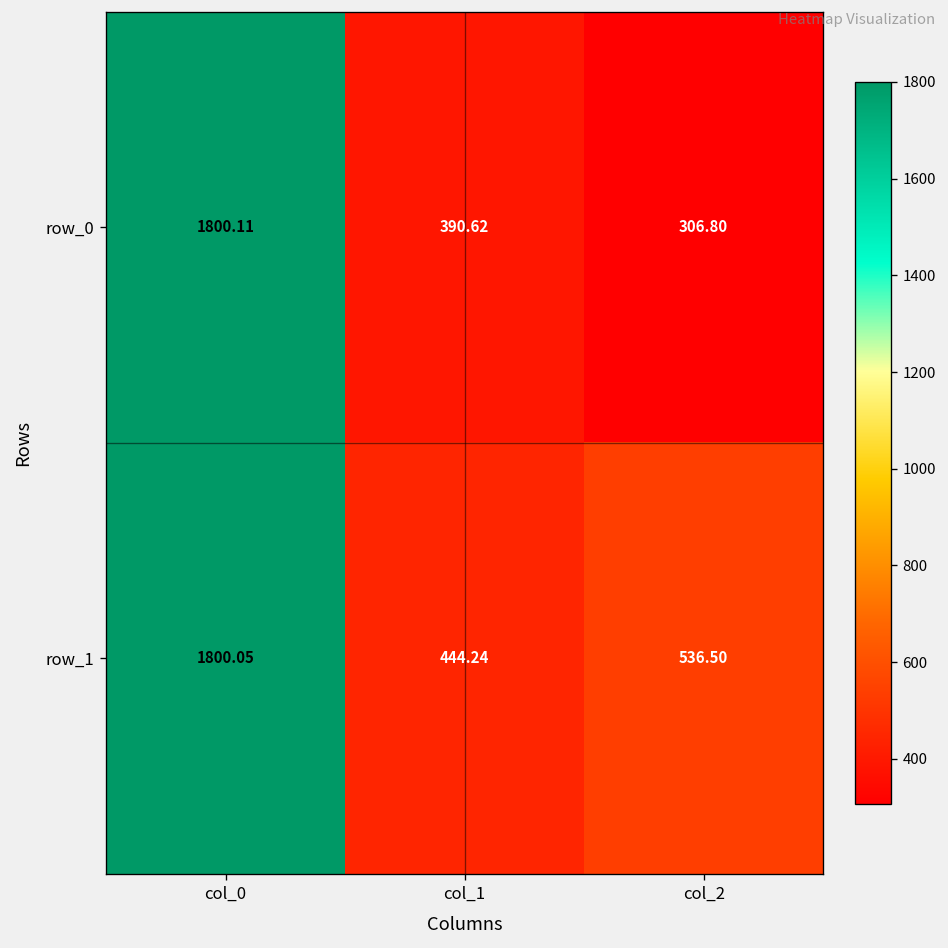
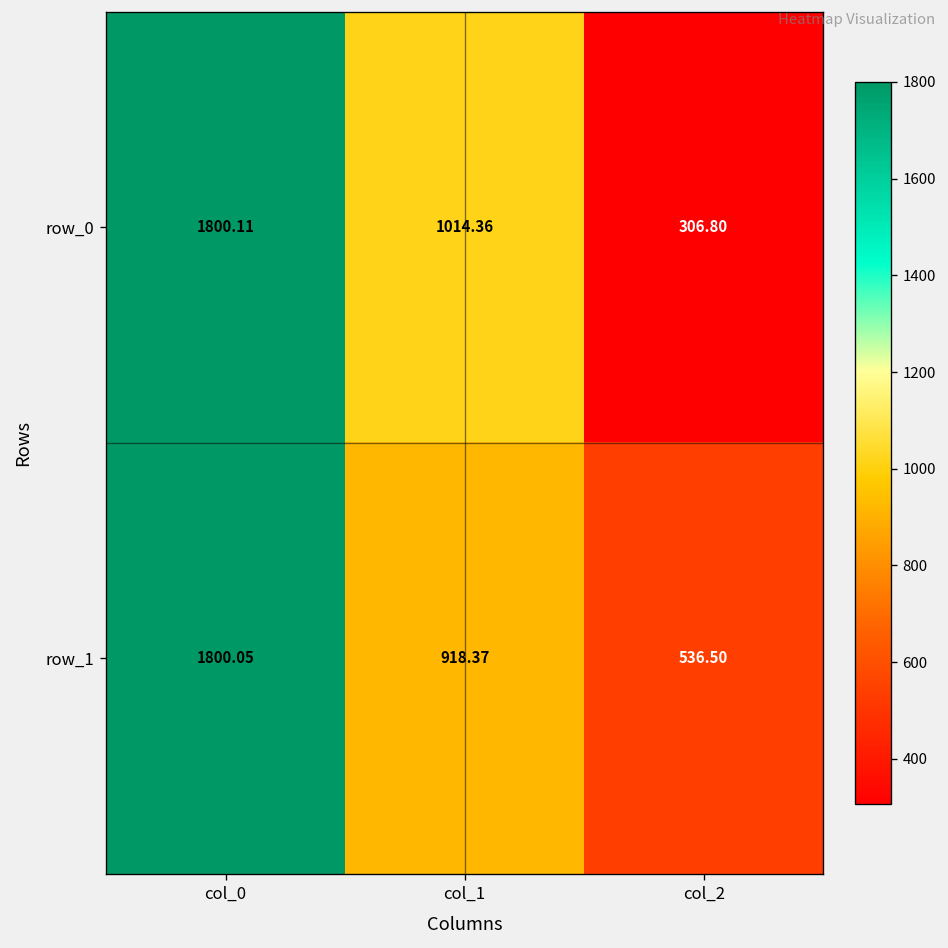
row_0, col_1: 390.62 -> 1014.36
row_1, col_1: 444.24 -> 918.37
